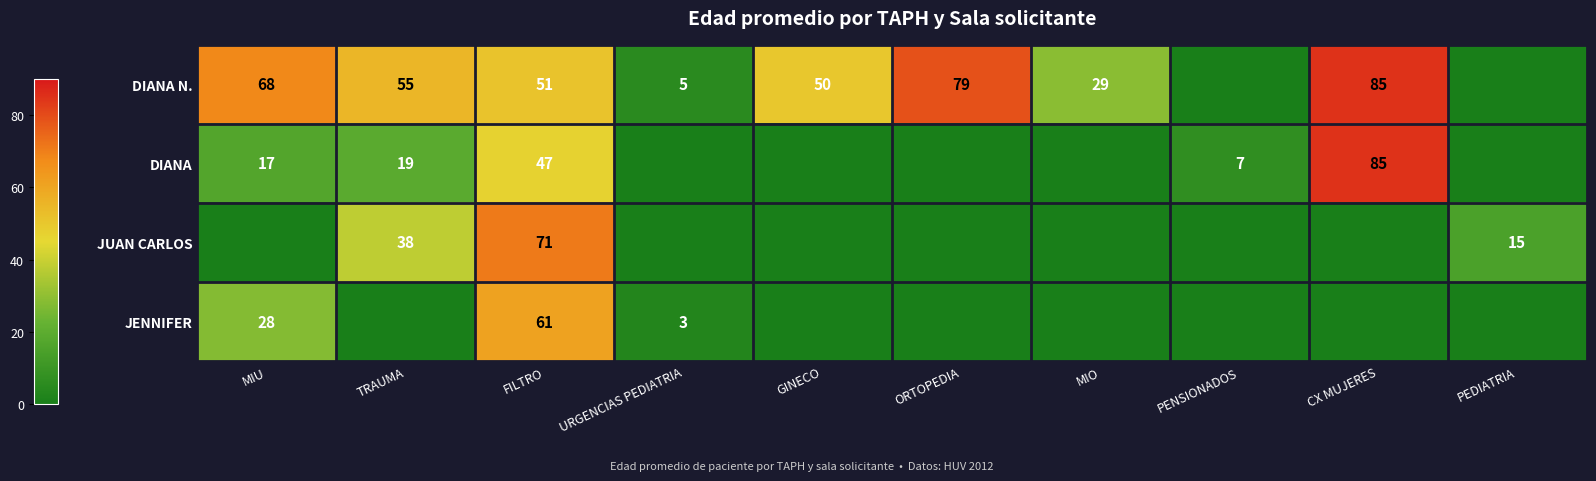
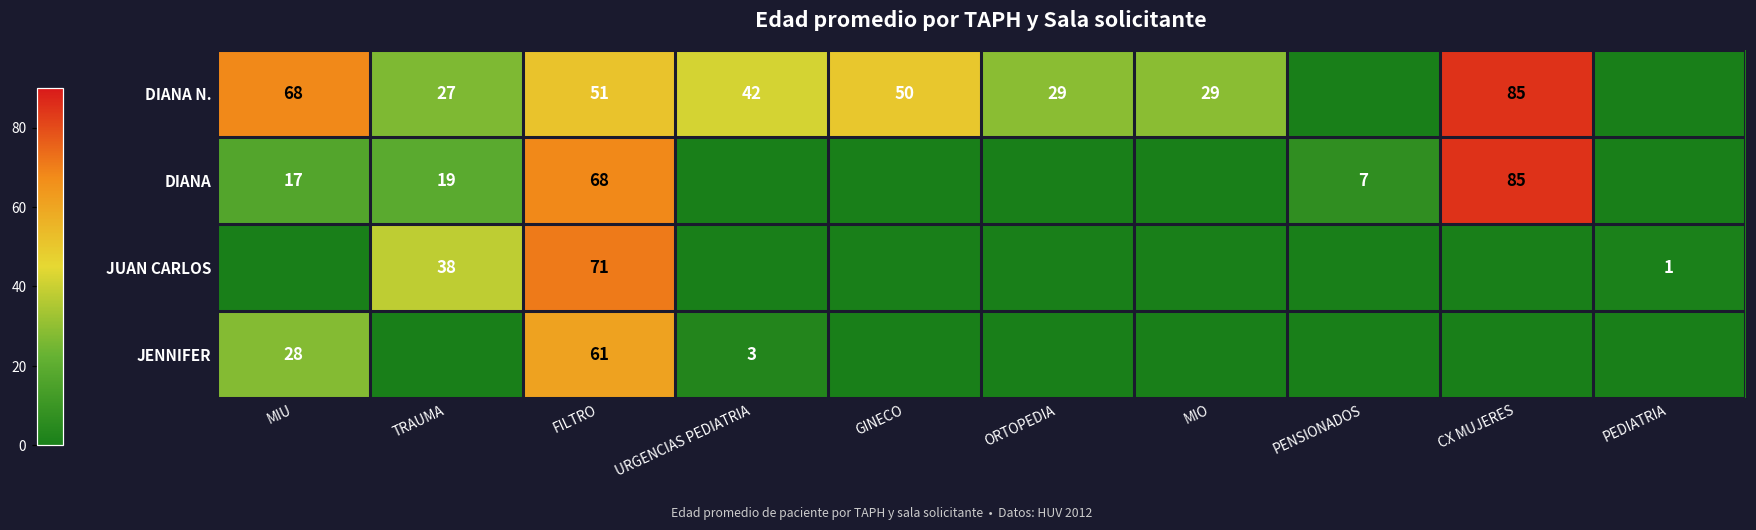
DIANA N., TRAUMA: 55 -> 27
DIANA N., URGENCIAS PEDIATRIA: 5 -> 42
DIANA N., ORTOPEDIA: 79 -> 29
DIANA, FILTRO: 47 -> 68
JUAN CARLOS, PEDIATRIA: 15 -> 1
